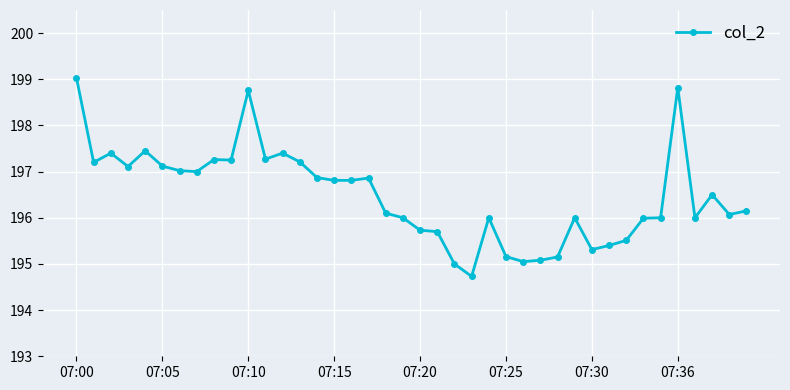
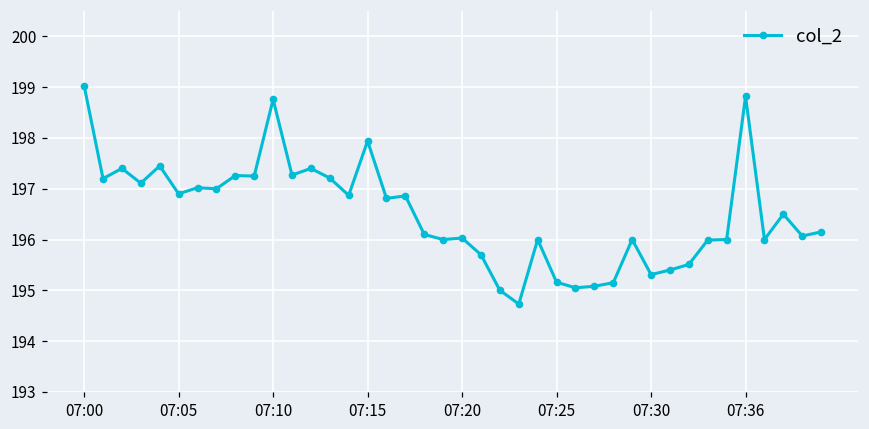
07:05: 197.1 -> 196.9
07:15: 196.8 -> 197.9
07:20: 195.7 -> 196.0
